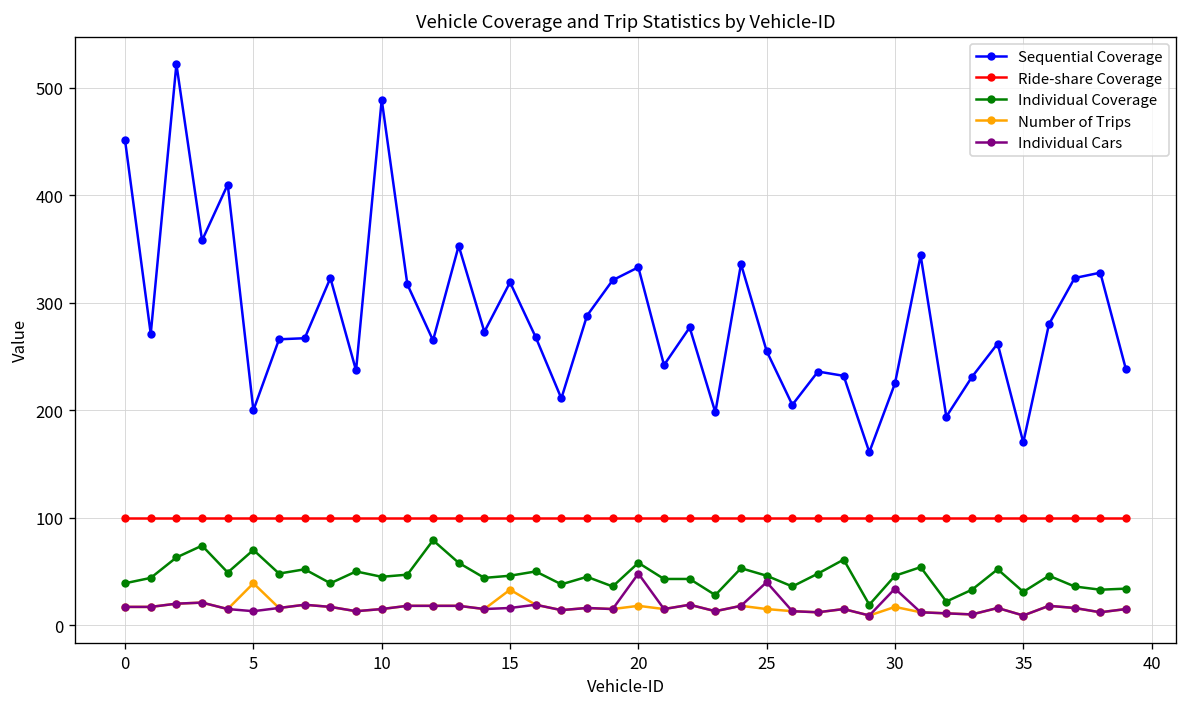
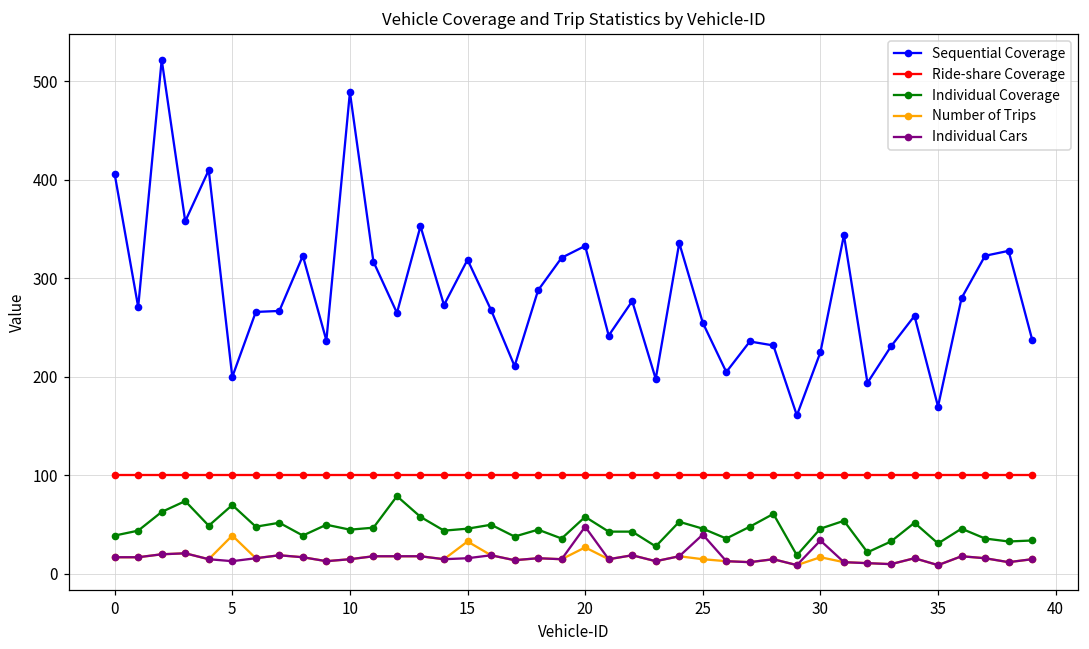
Sequential Coverage, 0: 450 -> 410
Number of Trips, 20: 20 -> 30
